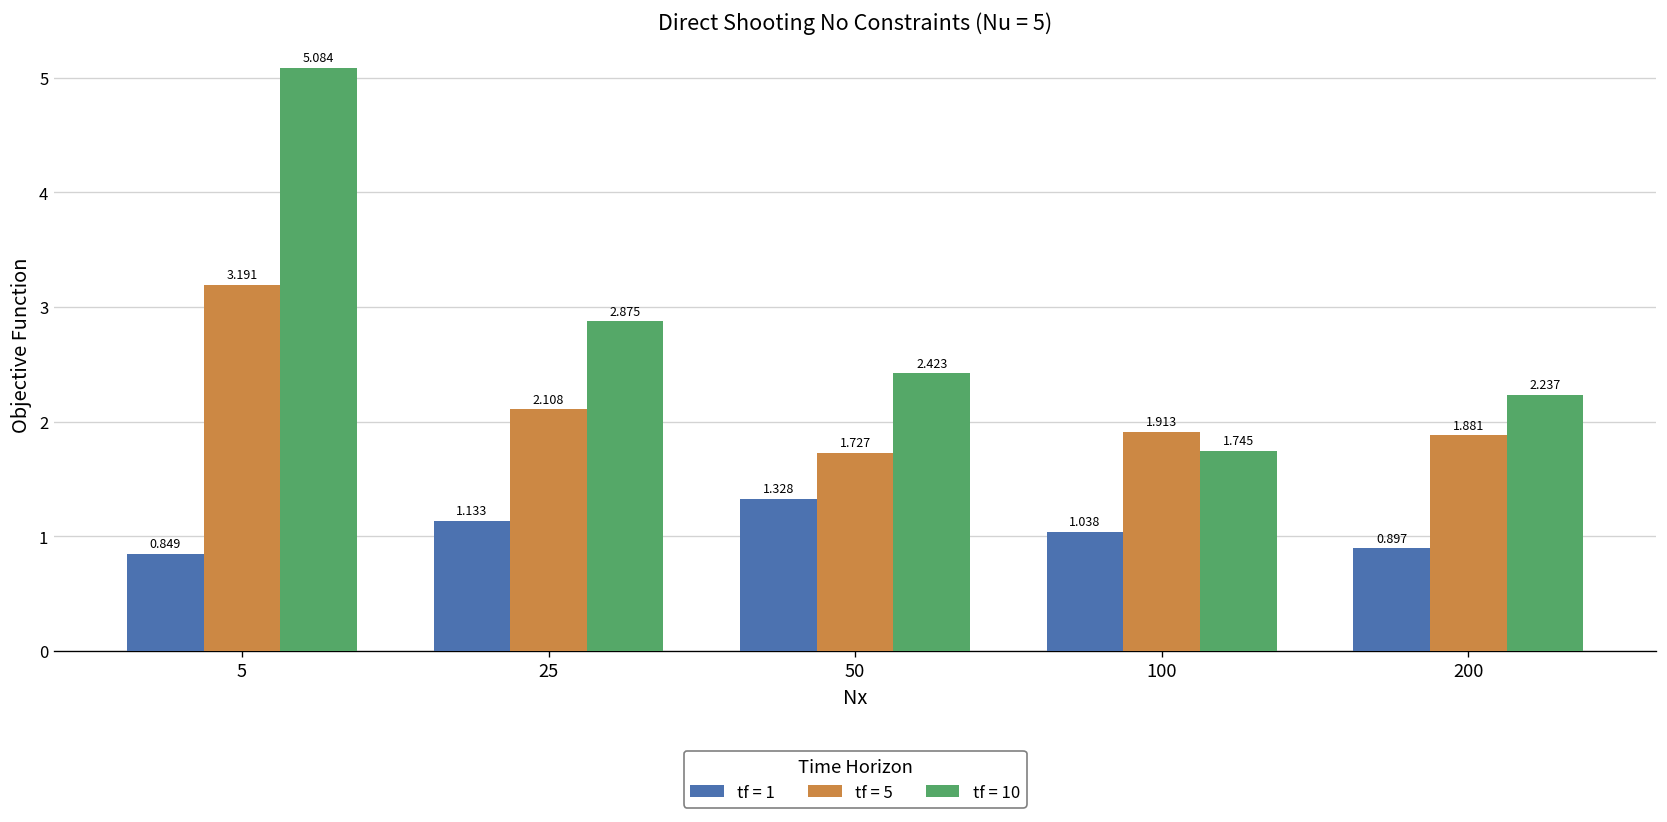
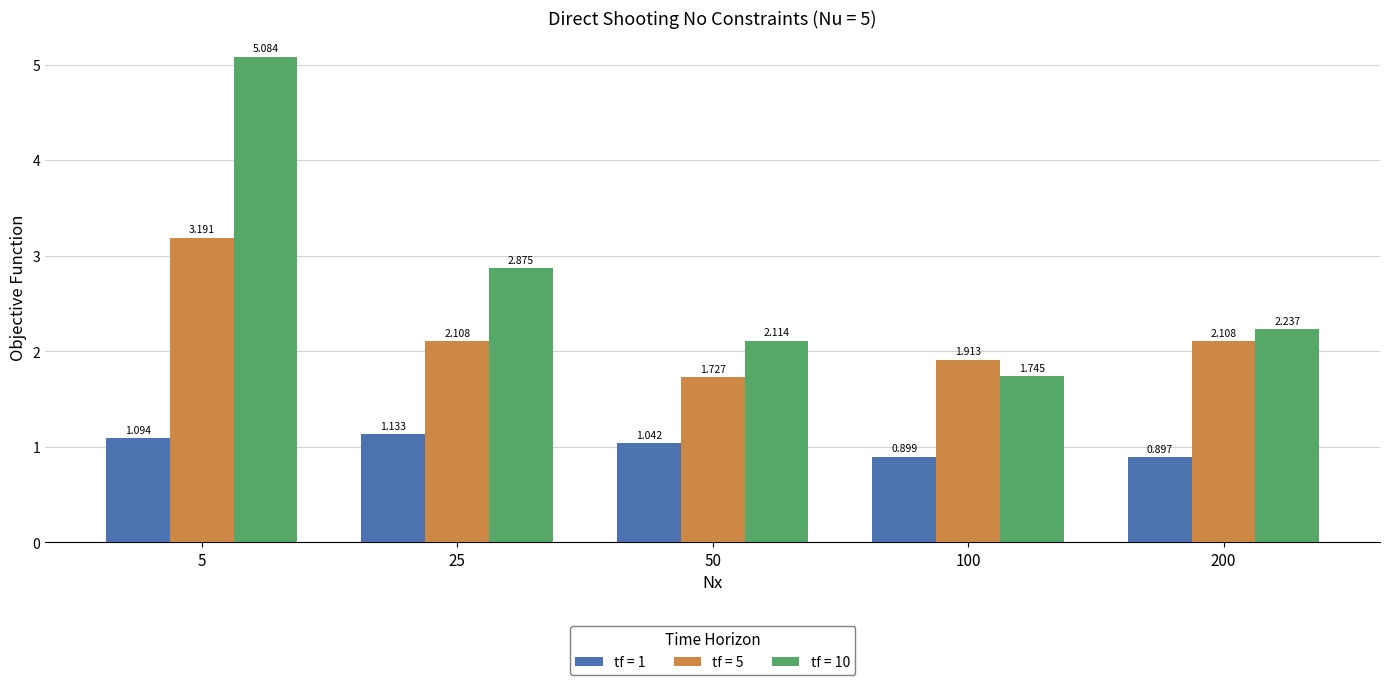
tf = 1, 5: 0.849 -> 1.094
tf = 1, 50: 1.328 -> 1.042
tf = 10, 50: 2.423 -> 2.114
tf = 1, 100: 1.038 -> 0.899
tf = 5, 200: 1.881 -> 2.108
